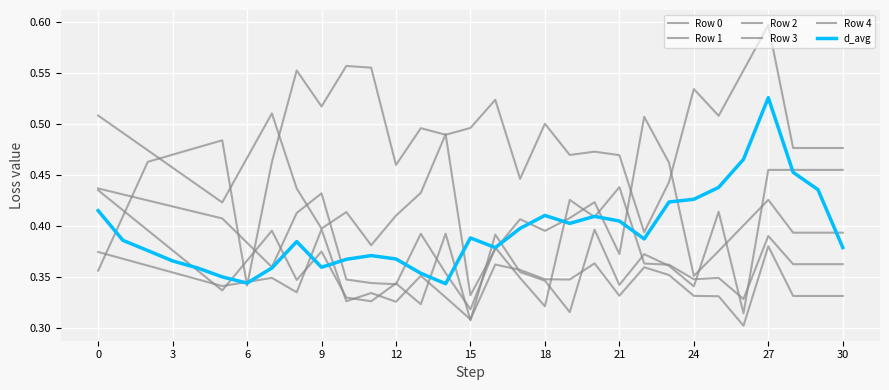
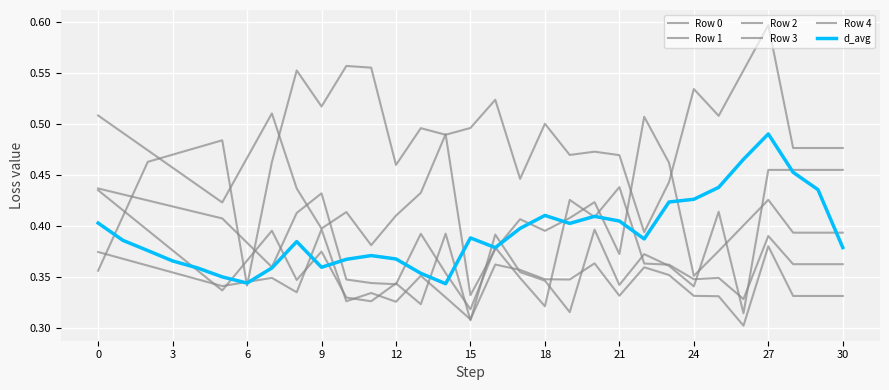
d_avg, 0: 0.415 -> 0.403
d_avg, 27: 0.526 -> 0.490
